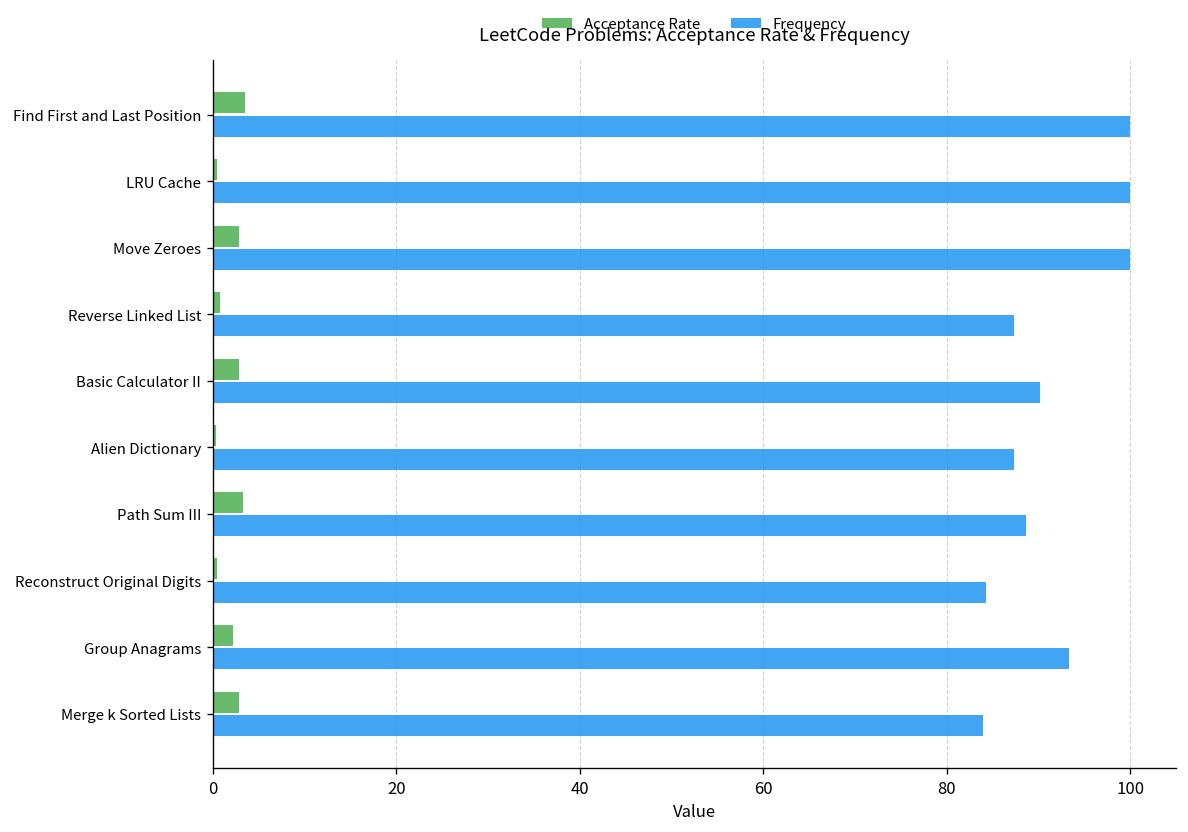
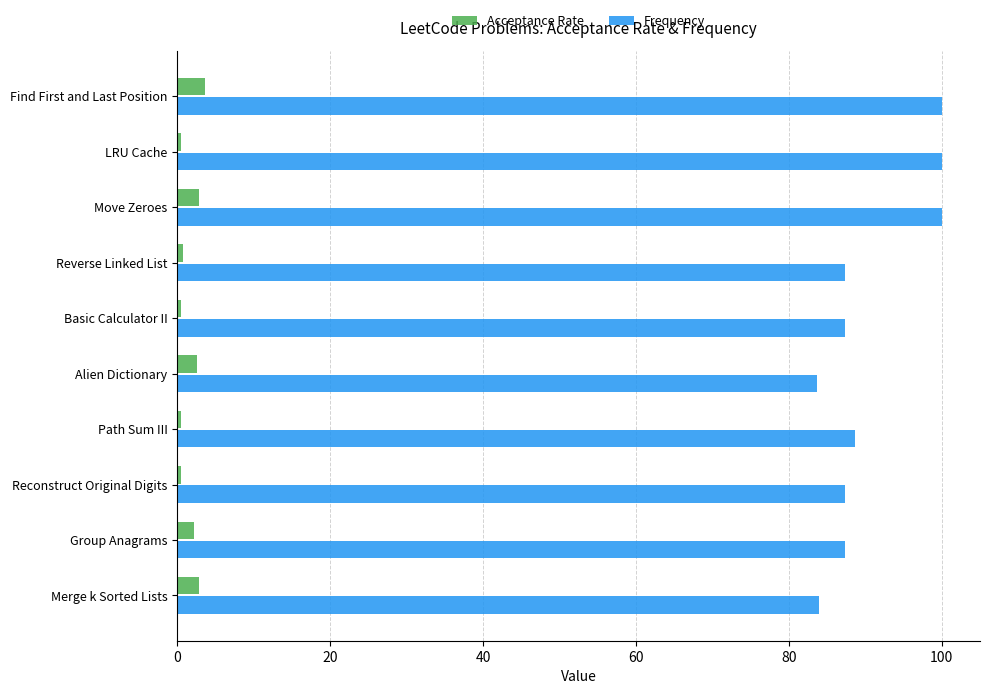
Acceptance Rate, Basic Calculator II: 3 -> 0
Frequency, Basic Calculator II: 90 -> 87
Acceptance Rate, Alien Dictionary: 0 -> 3
Frequency, Alien Dictionary: 87 -> 84
Acceptance Rate, Path Sum III: 3 -> 0
Frequency, Reconstruct Original Digits: 84 -> 87
Frequency, Group Anagrams: 93 -> 87
